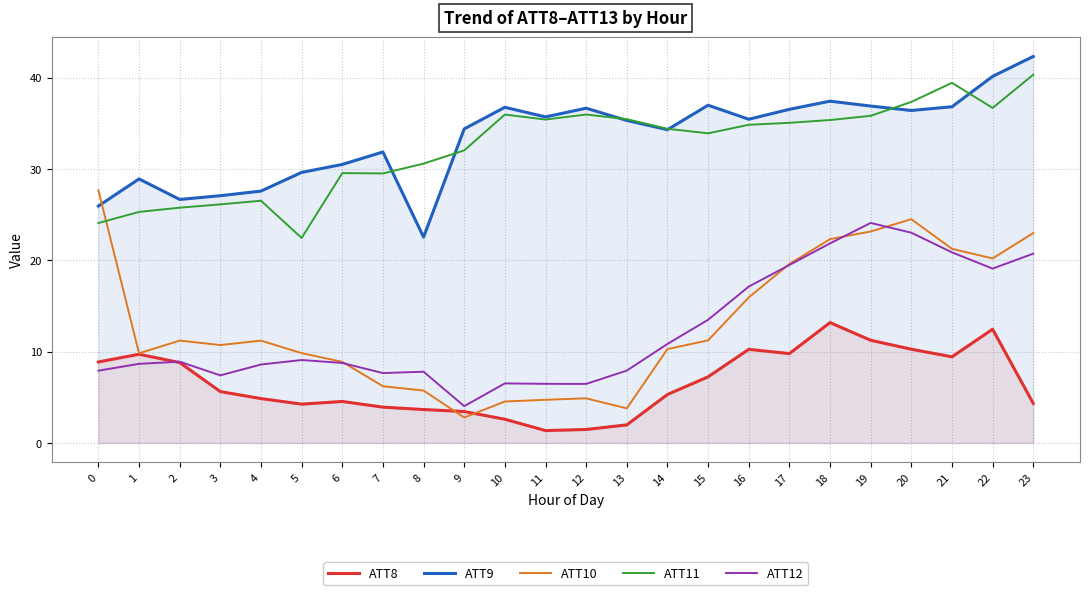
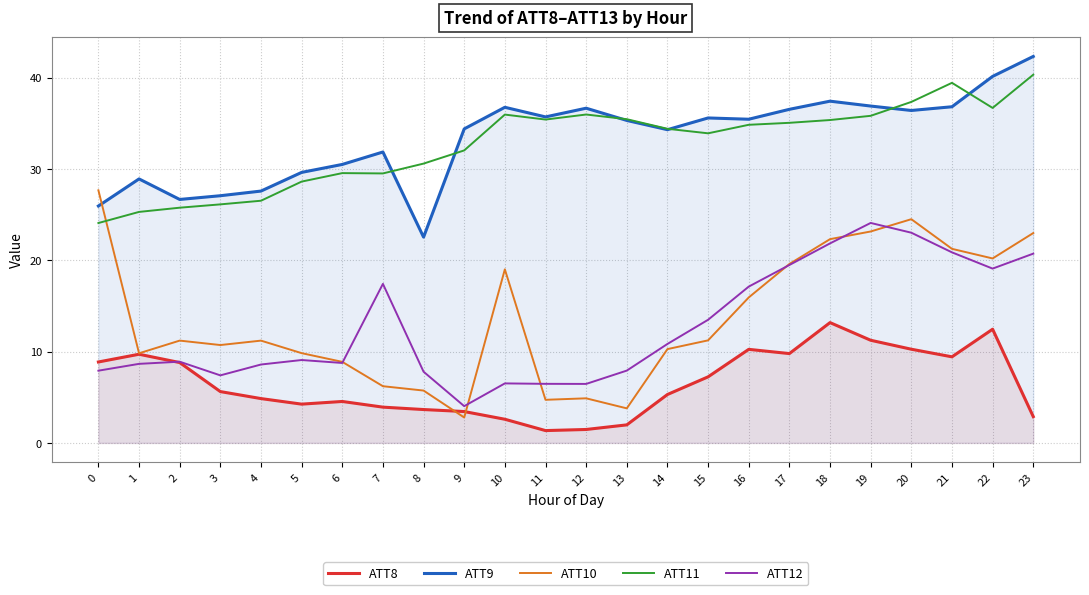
ATT11, 5: 22 -> 29
ATT12, 7: 8 -> 17
ATT10, 10: 5 -> 19
ATT9, 15: 37 -> 36
ATT8, 23: 4 -> 3
